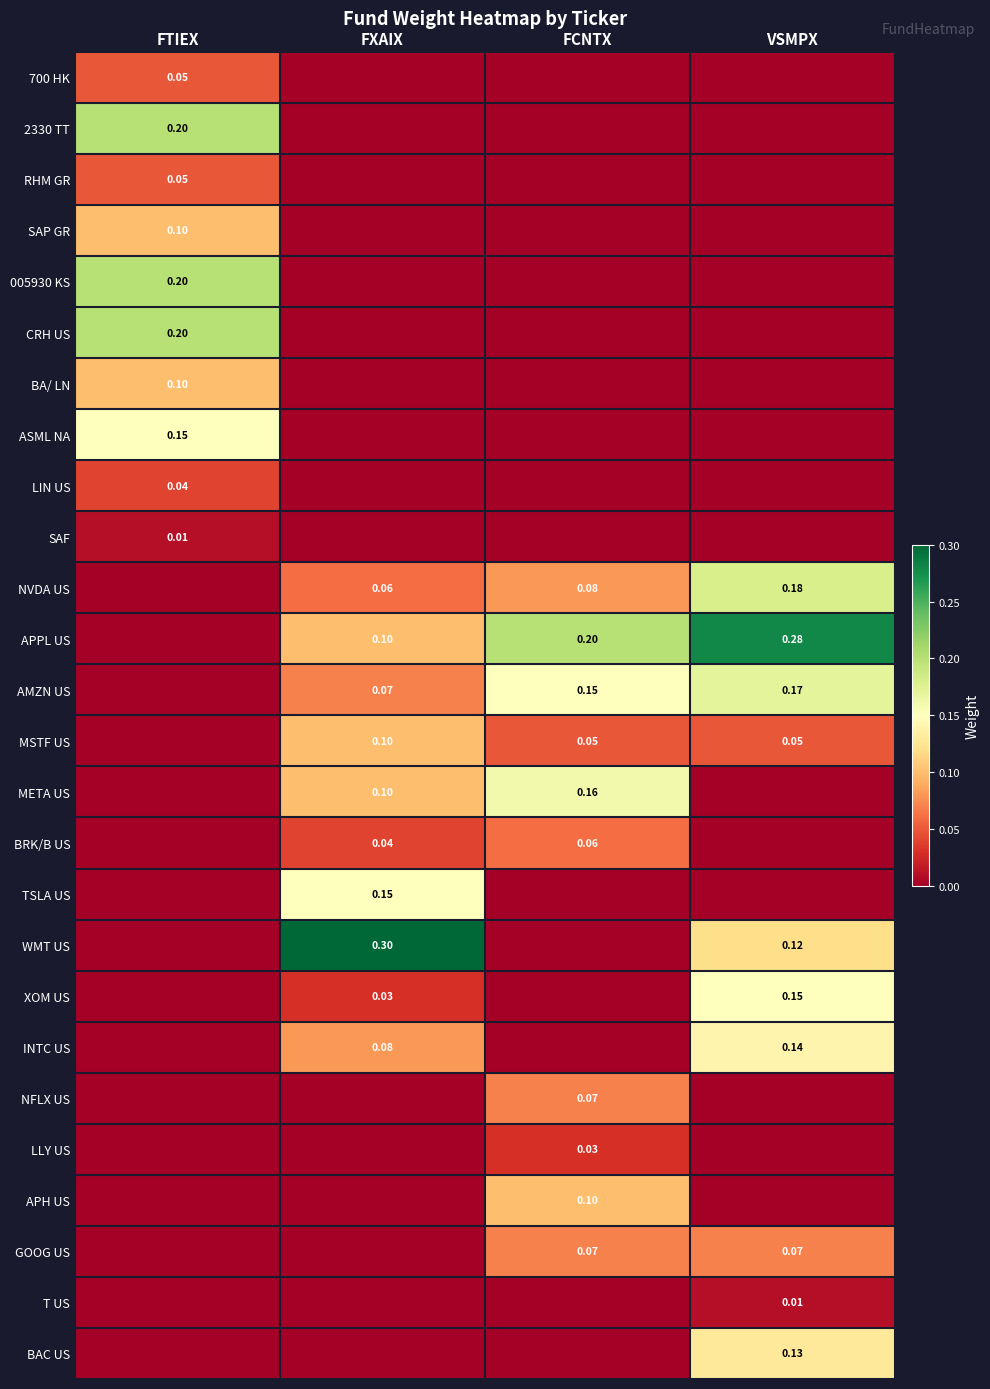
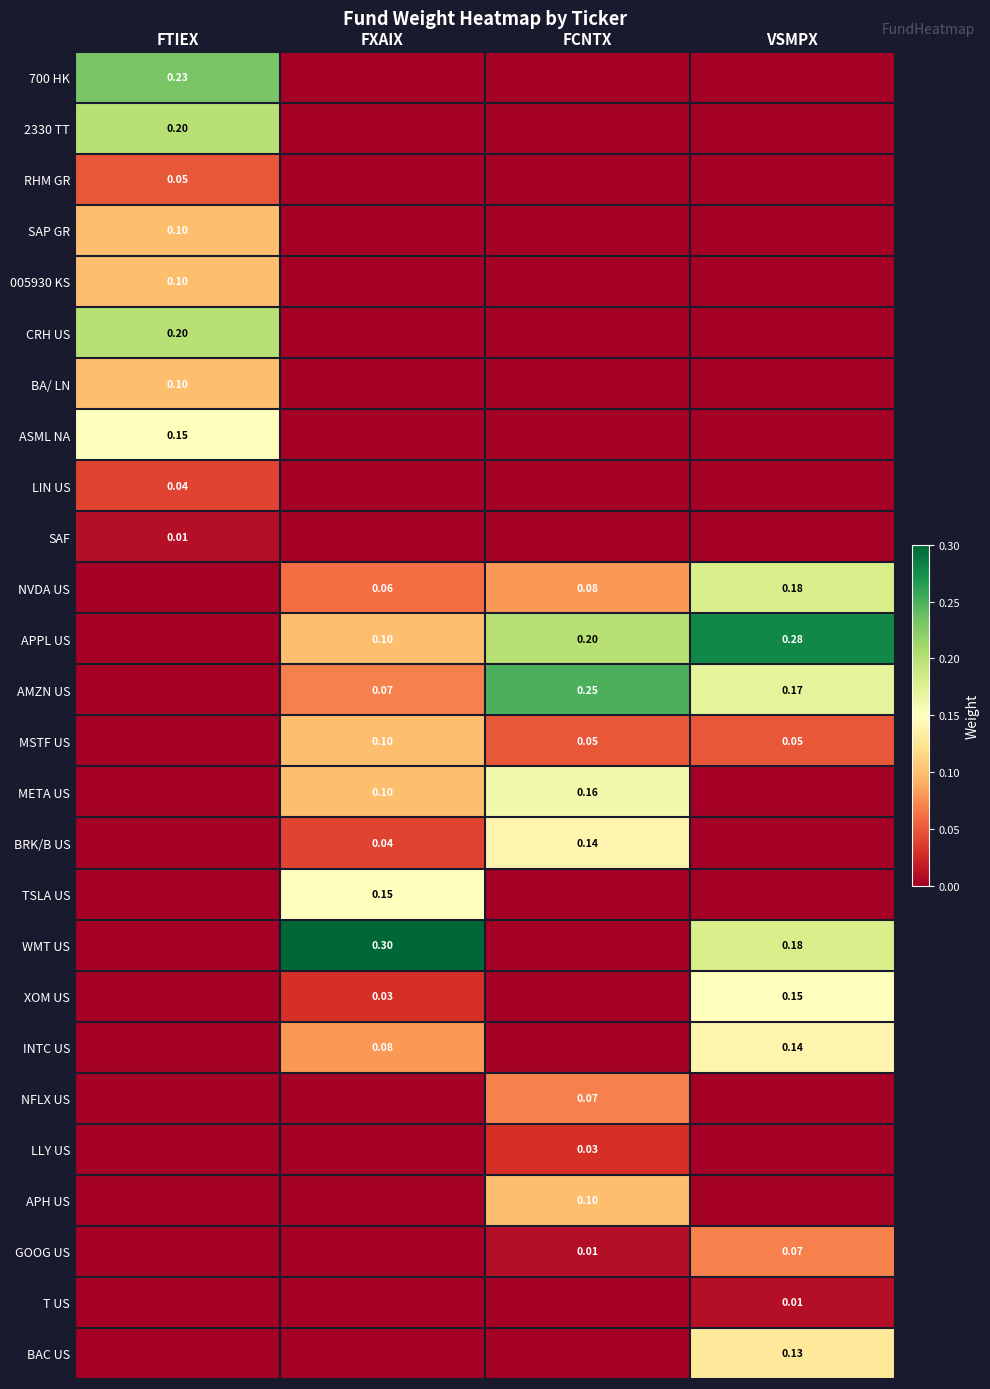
700 HK, FTIEX: 0.05 -> 0.23
005930 KS, FTIEX: 0.20 -> 0.10
AMZN US, FCNTX: 0.15 -> 0.25
BRK/B US, FCNTX: 0.06 -> 0.14
WMT US, VSMPX: 0.12 -> 0.18
GOOG US, FCNTX: 0.07 -> 0.01
